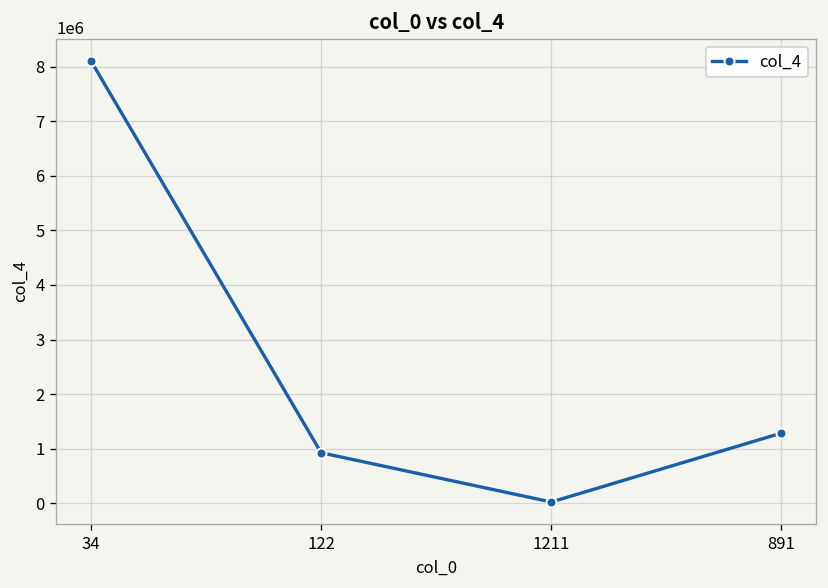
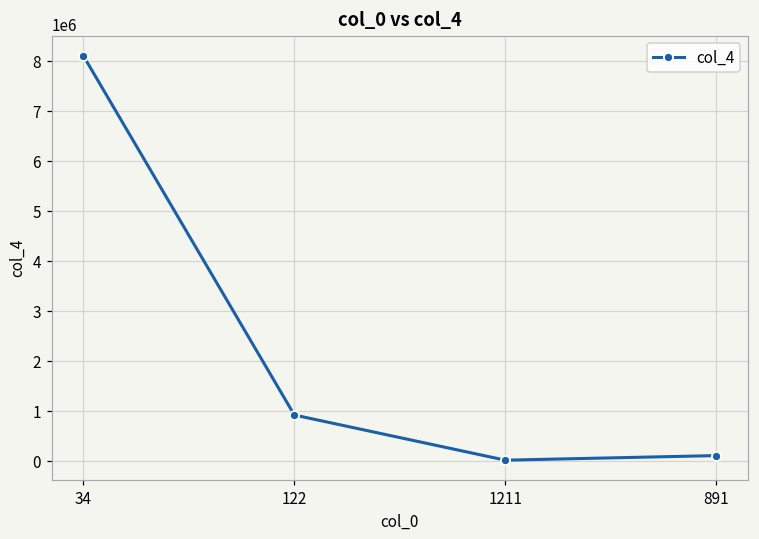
891: 1300000 -> 100000
